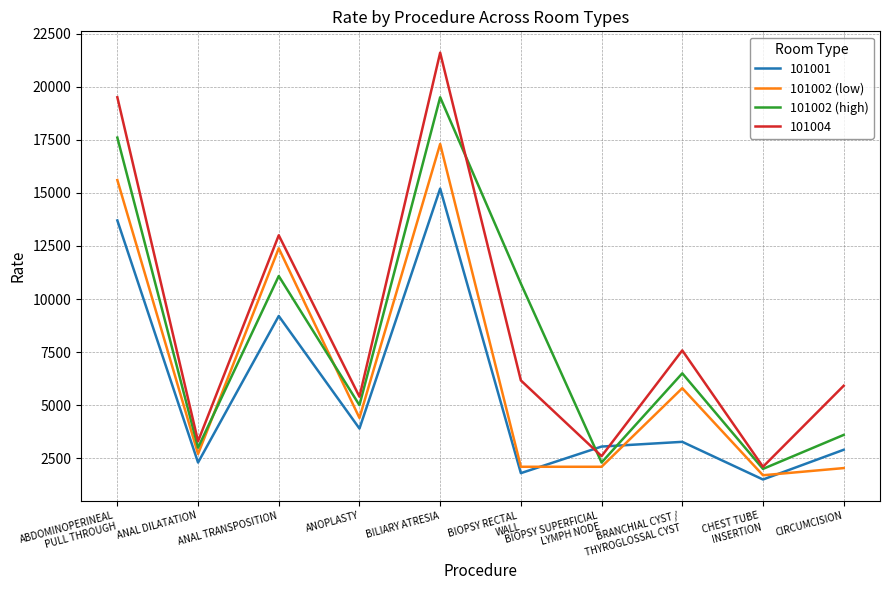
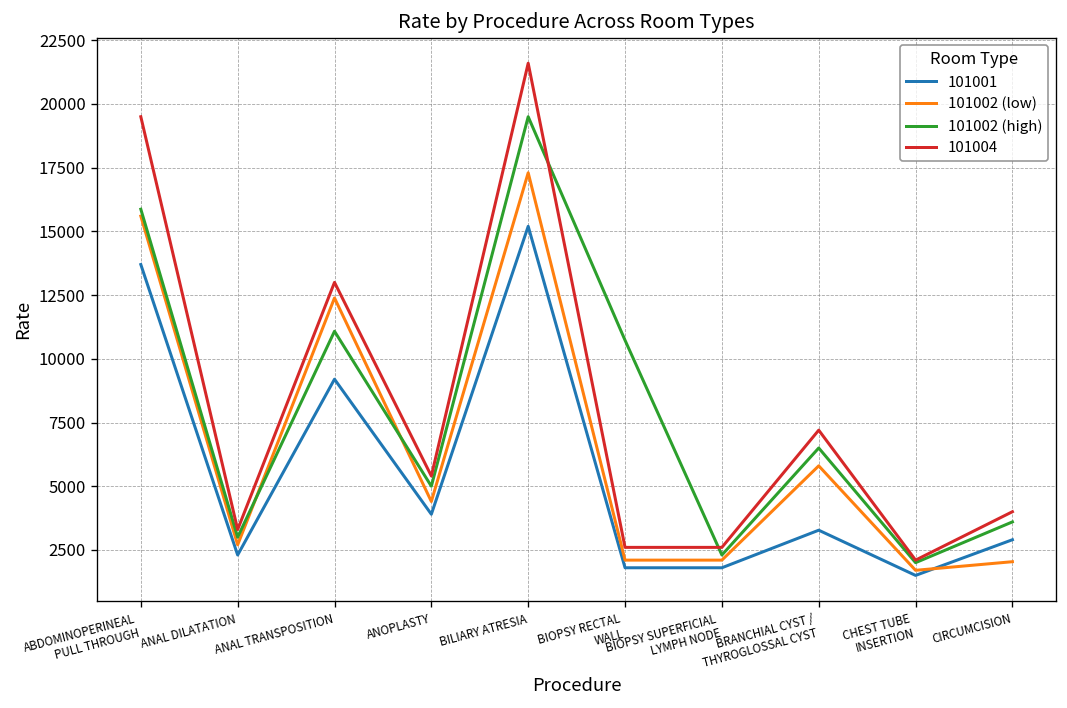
101002 (high), ABDOMINOPERINEAL PULL THROUGH: 17600 -> 15900
101004, BIOPSY RECTAL WALL: 6200 -> 2600
101001, BIOPSY SUPERFICIAL LYMPH NODE: 3100 -> 1800
101004, BRANCHIAL CYST / THYROGLOSSAL CYST: 7600 -> 7200
101004, CIRCUMCISION: 5900 -> 4000
